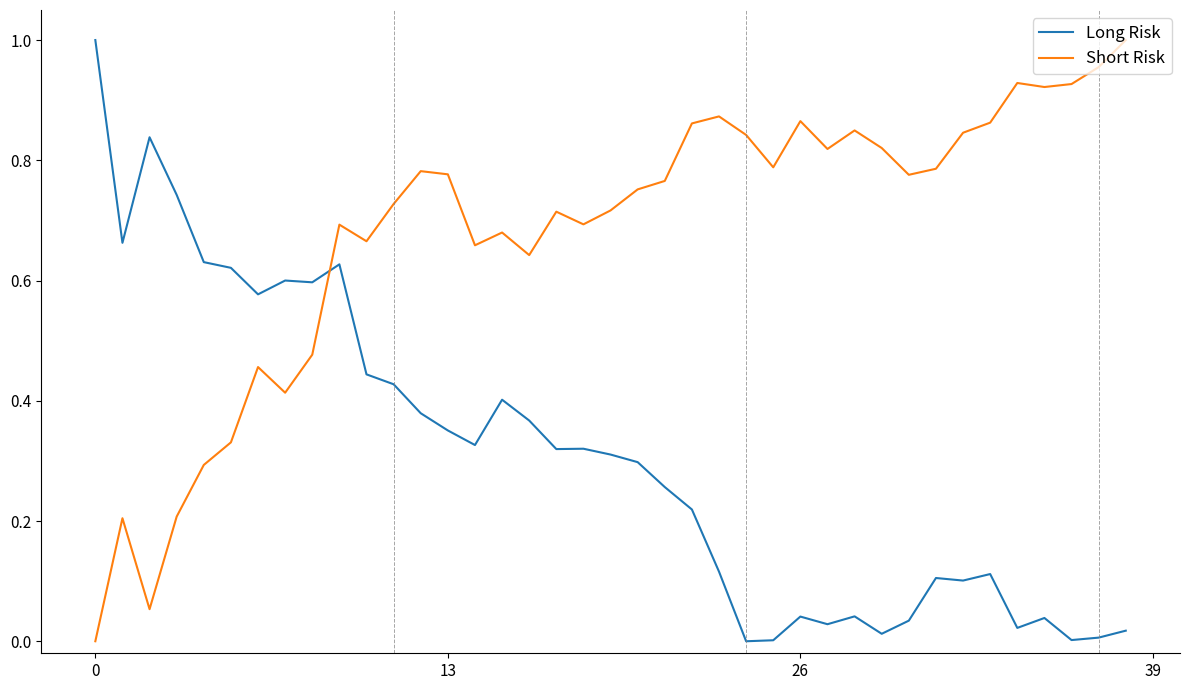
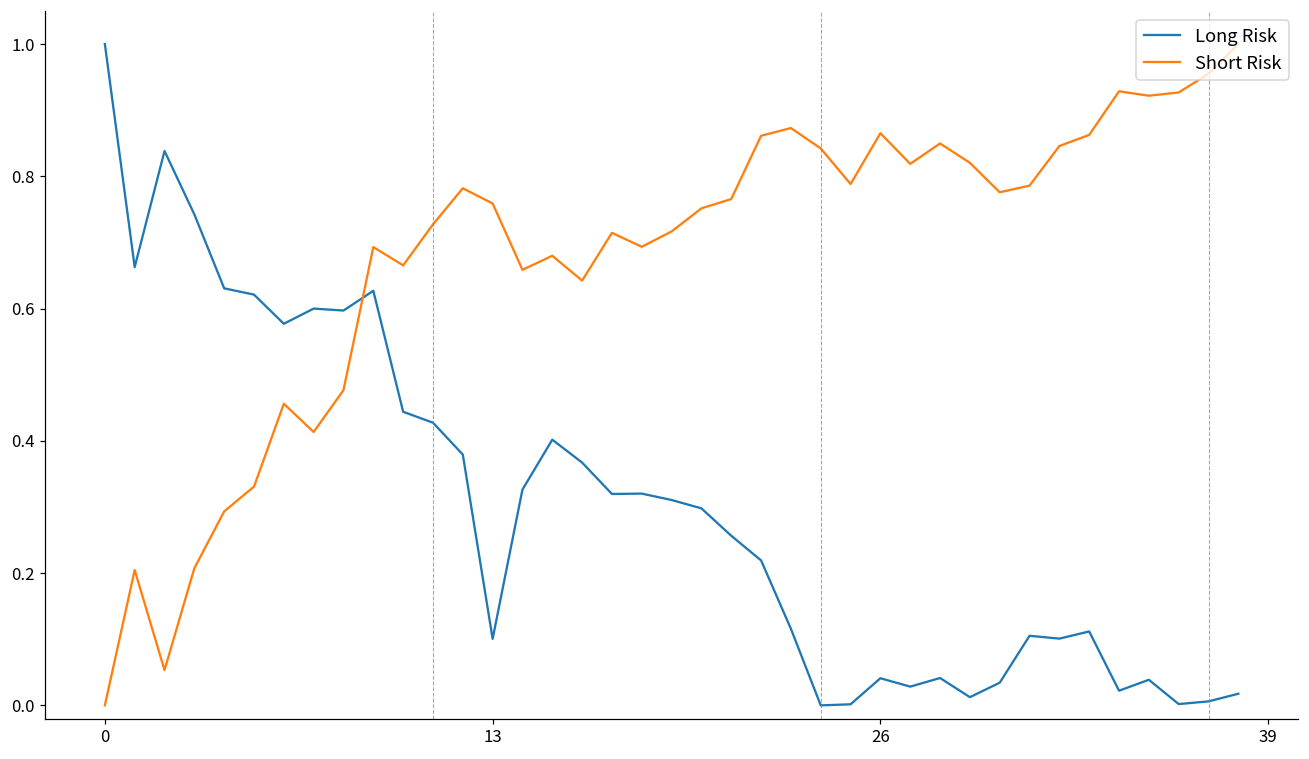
Long Risk, 13: 0.35 -> 0.10
Short Risk, 13: 0.78 -> 0.76
